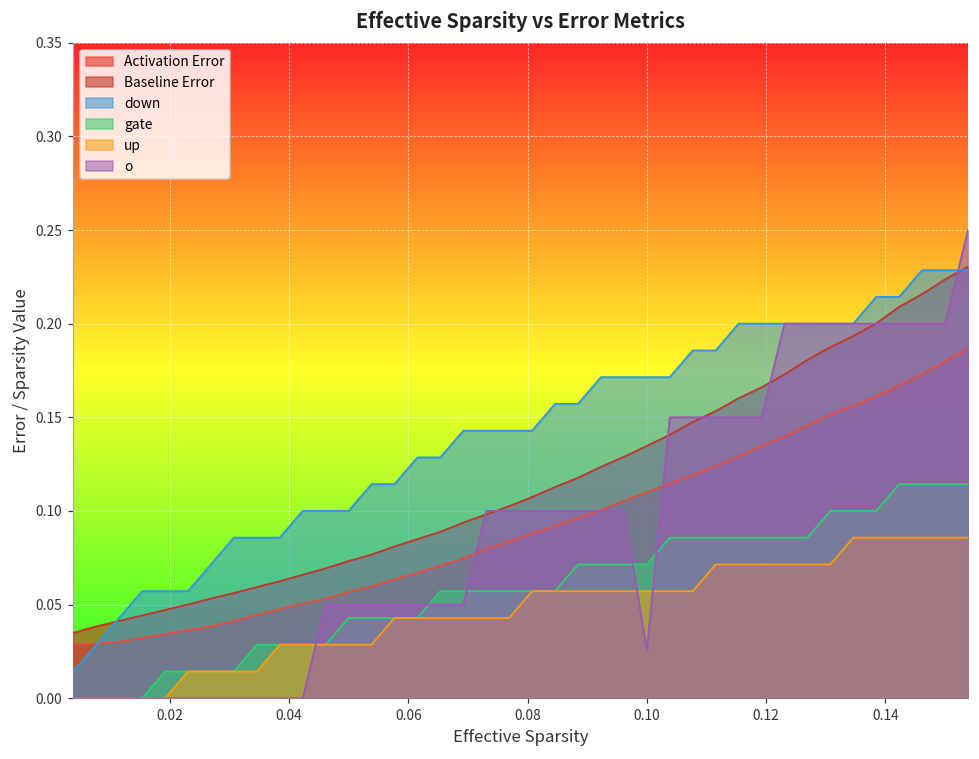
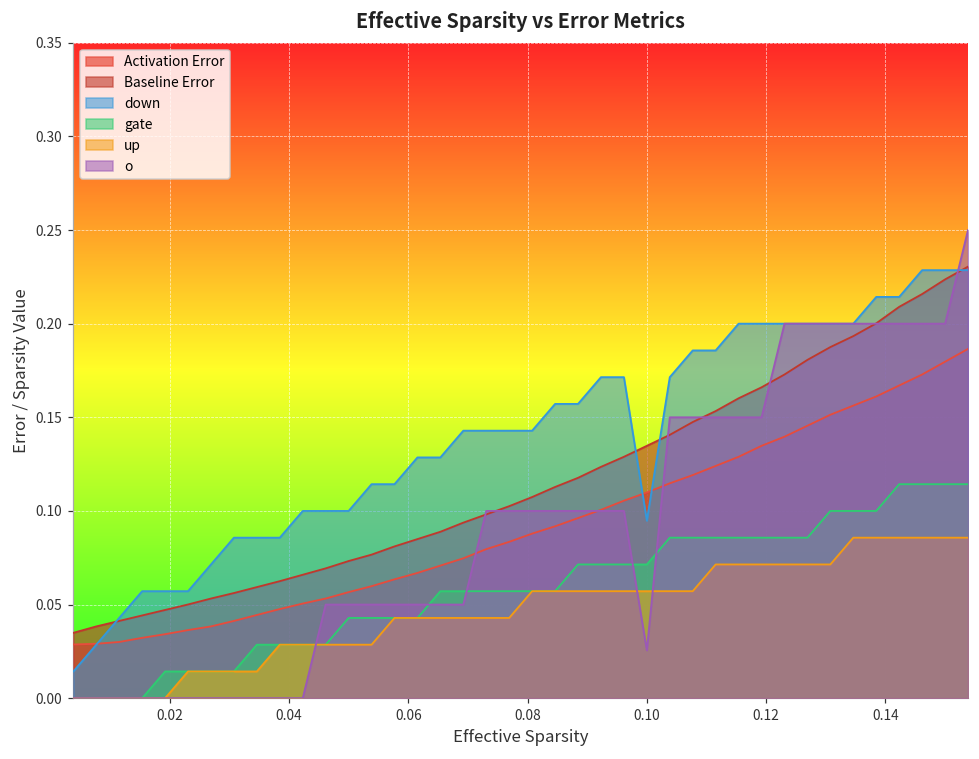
down, 0.10: 0.171 -> 0.095
